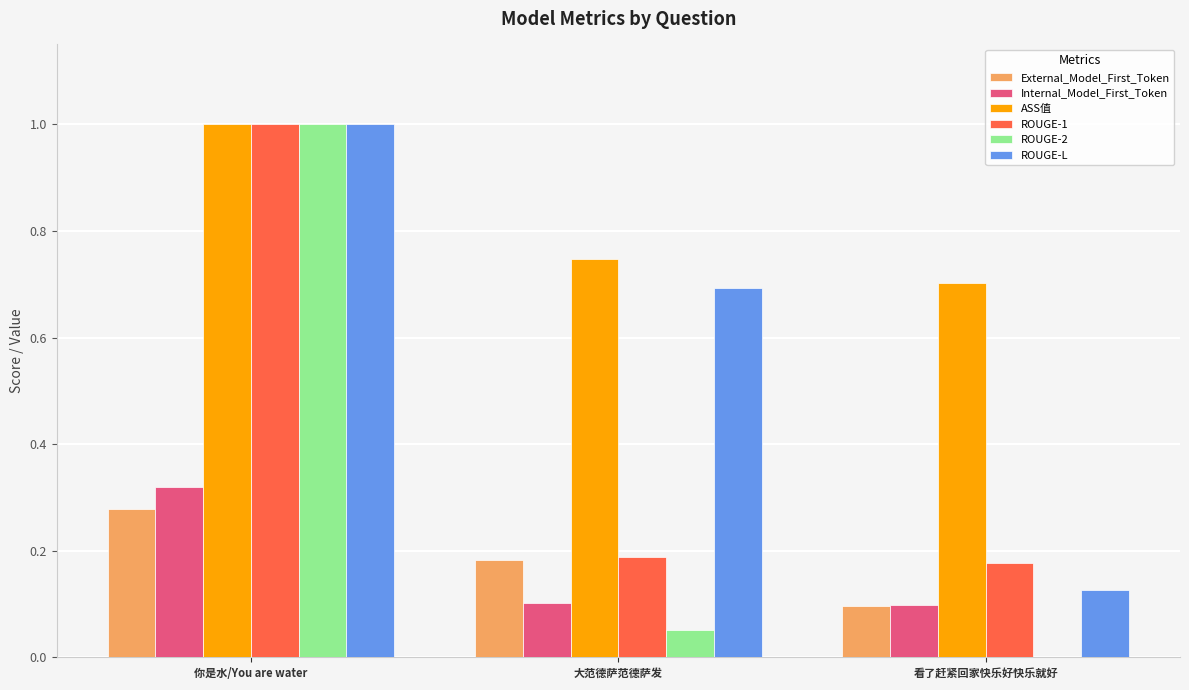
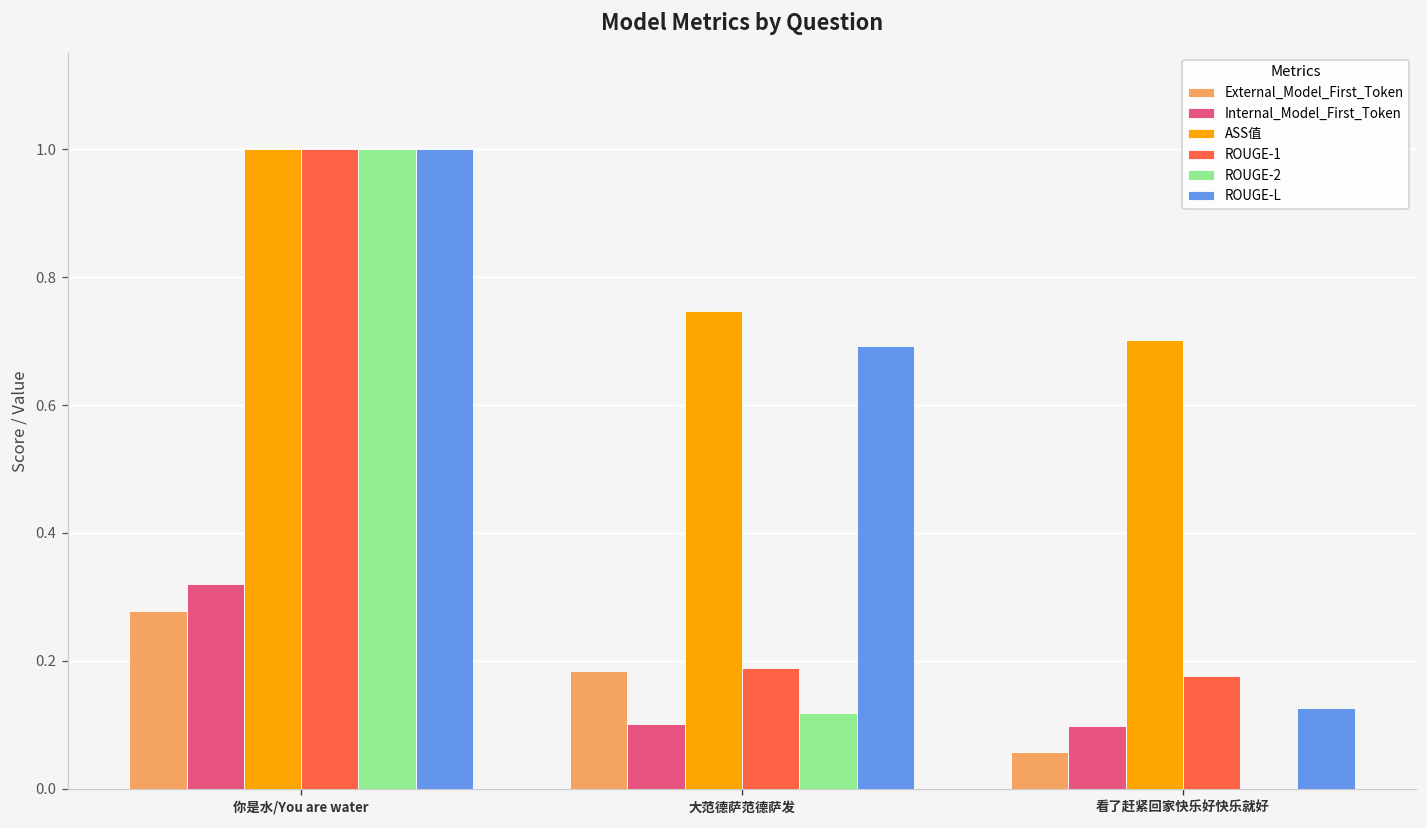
ROUGE-2, 大范德萨范德萨发: 0.05 -> 0.12
External_Model_First_Token, 看了赶紧回家快乐好快乐就好: 0.10 -> 0.06
